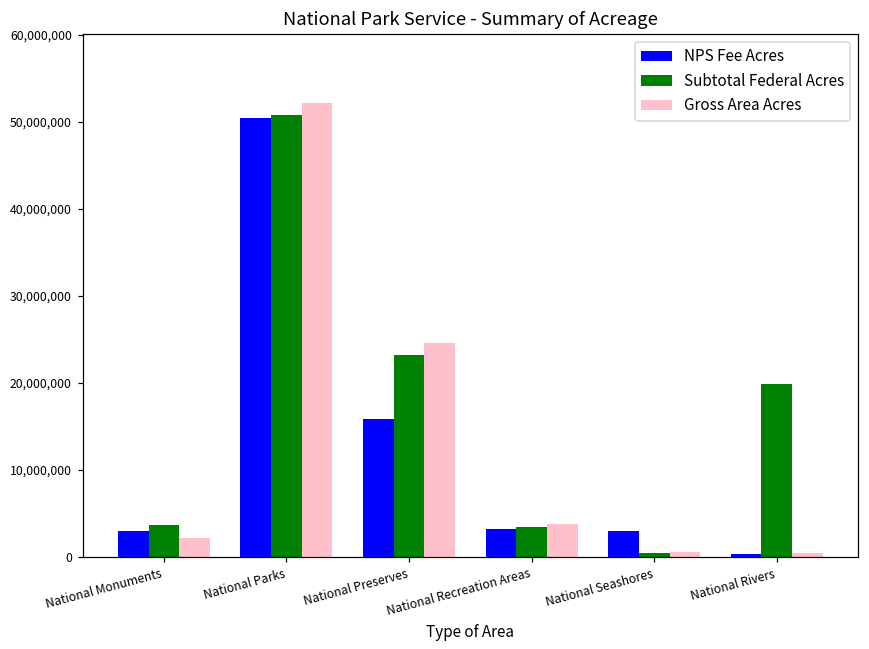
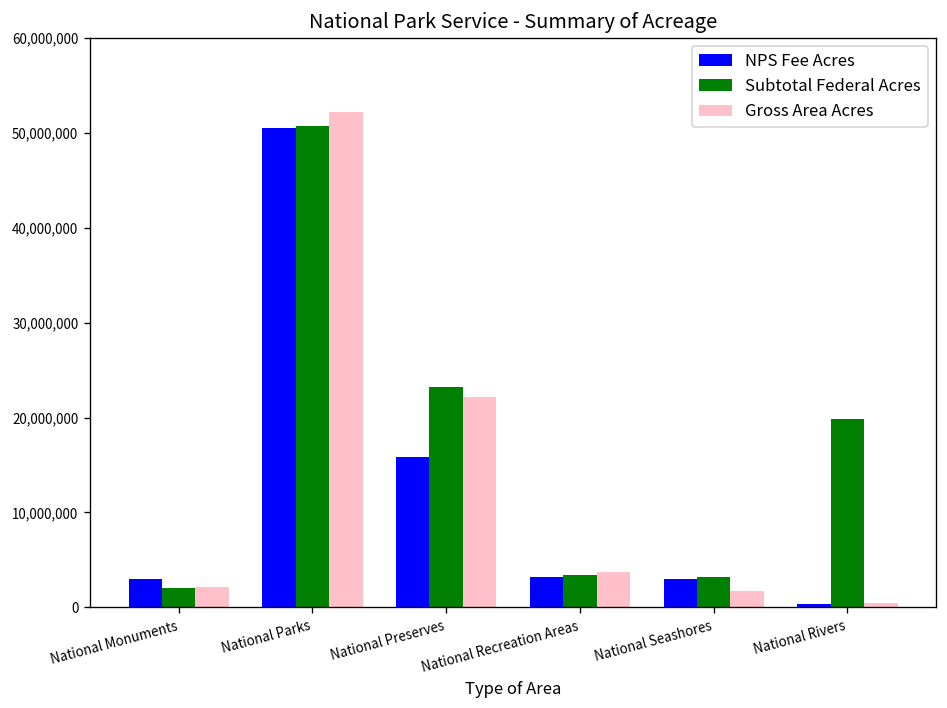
Subtotal Federal Acres, National Monuments: 4,000,000 -> 2,000,000
Gross Area Acres, National Preserves: 25,000,000 -> 22,000,000
Subtotal Federal Acres, National Seashores: 0 -> 3,000,000
Gross Area Acres, National Seashores: 1,000,000 -> 2,000,000
